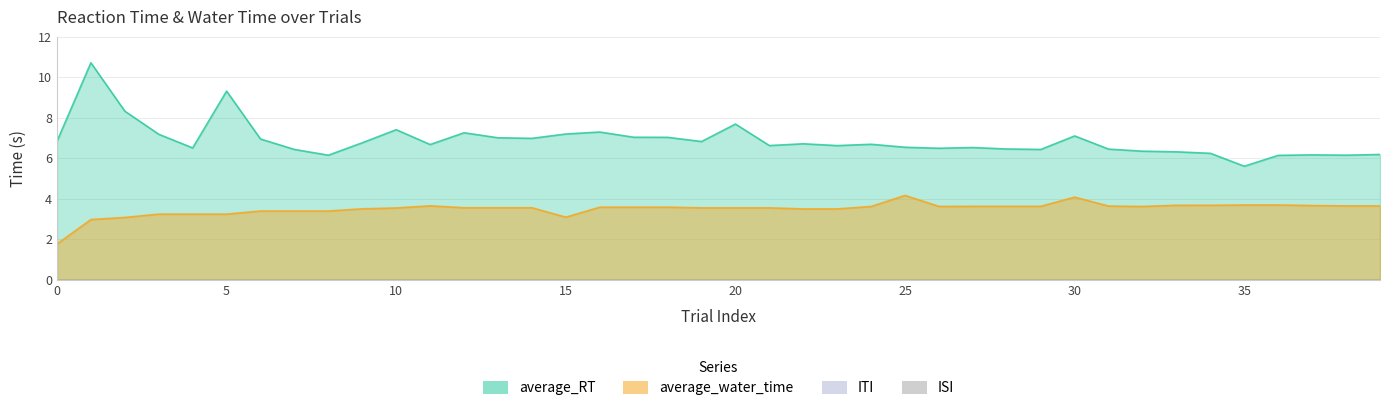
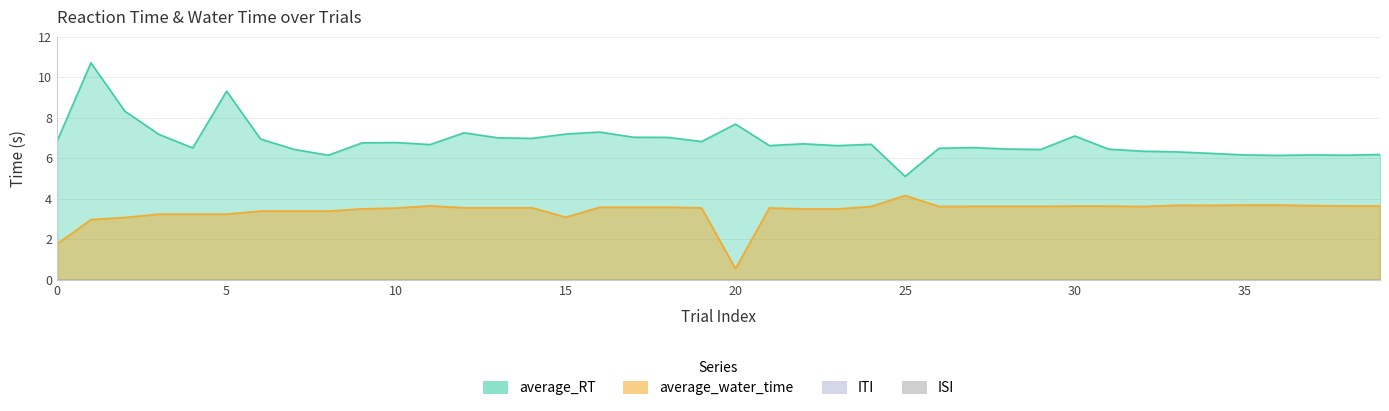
average_RT, 10: 7.4 -> 6.8
average_water_time, 20: 3.6 -> 0.6
average_RT, 25: 6.5 -> 5.1
average_water_time, 30: 4.1 -> 3.6
average_RT, 35: 5.6 -> 6.2
